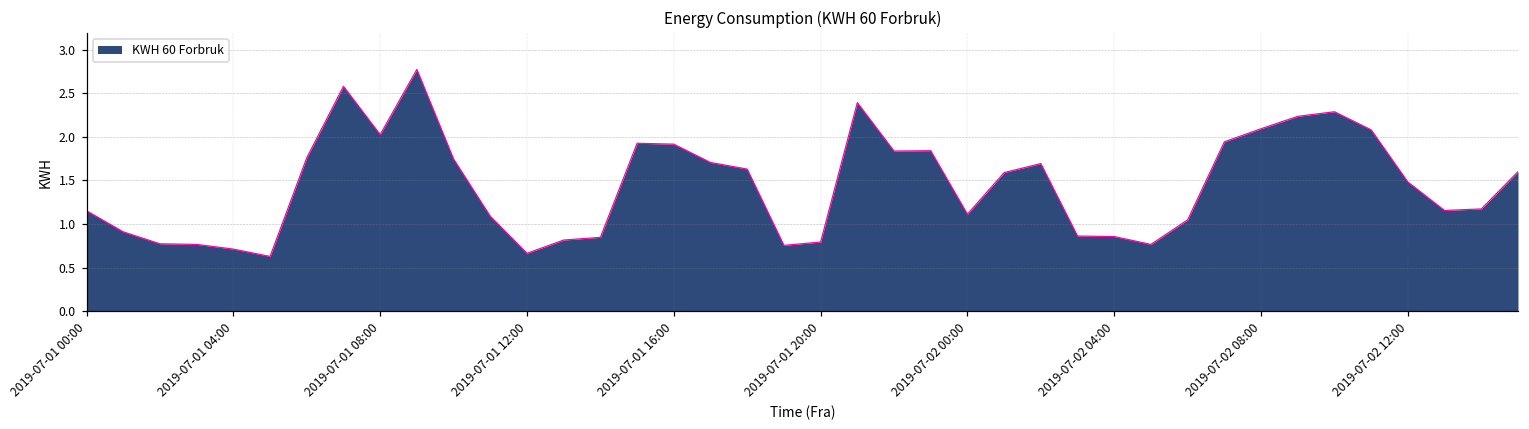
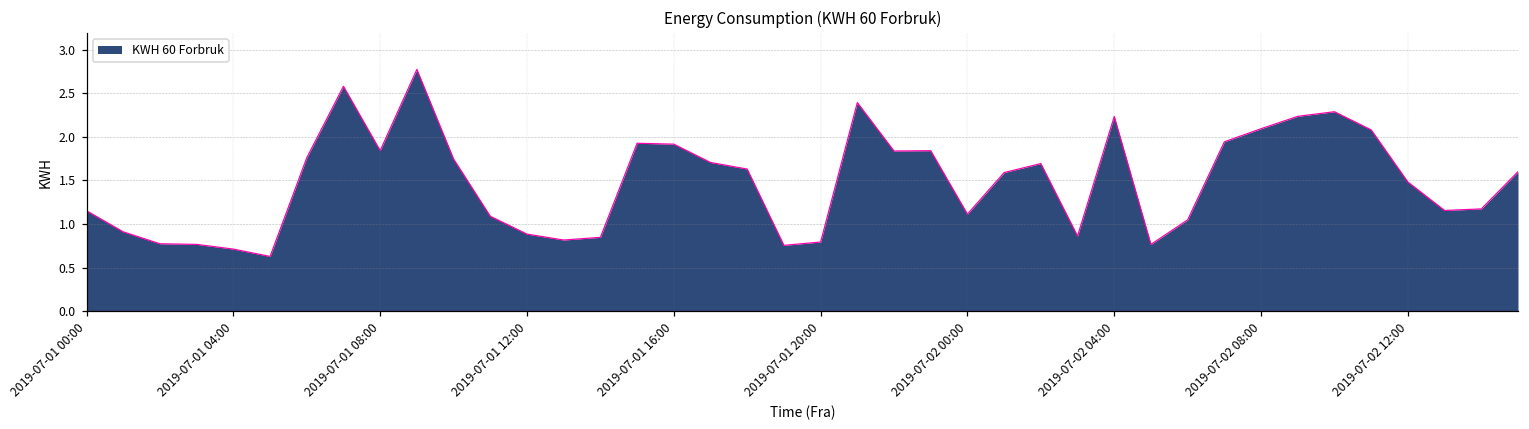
2019-07-01 08:00: 2.0 -> 1.8
2019-07-01 12:00: 0.7 -> 0.9
2019-07-02 04:00: 0.9 -> 2.2
